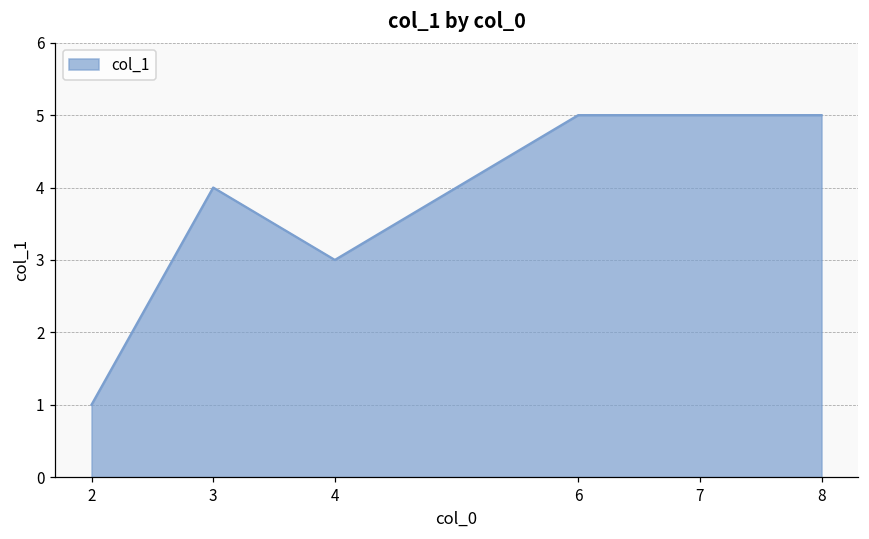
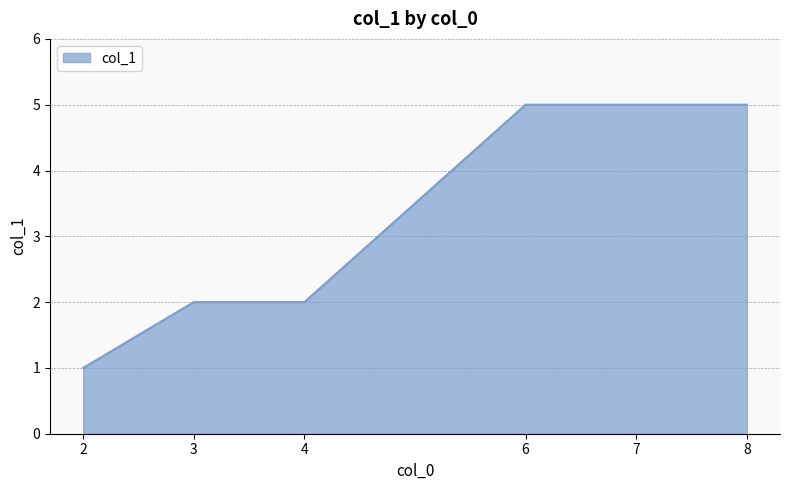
3: 4 -> 2
4: 3 -> 2
